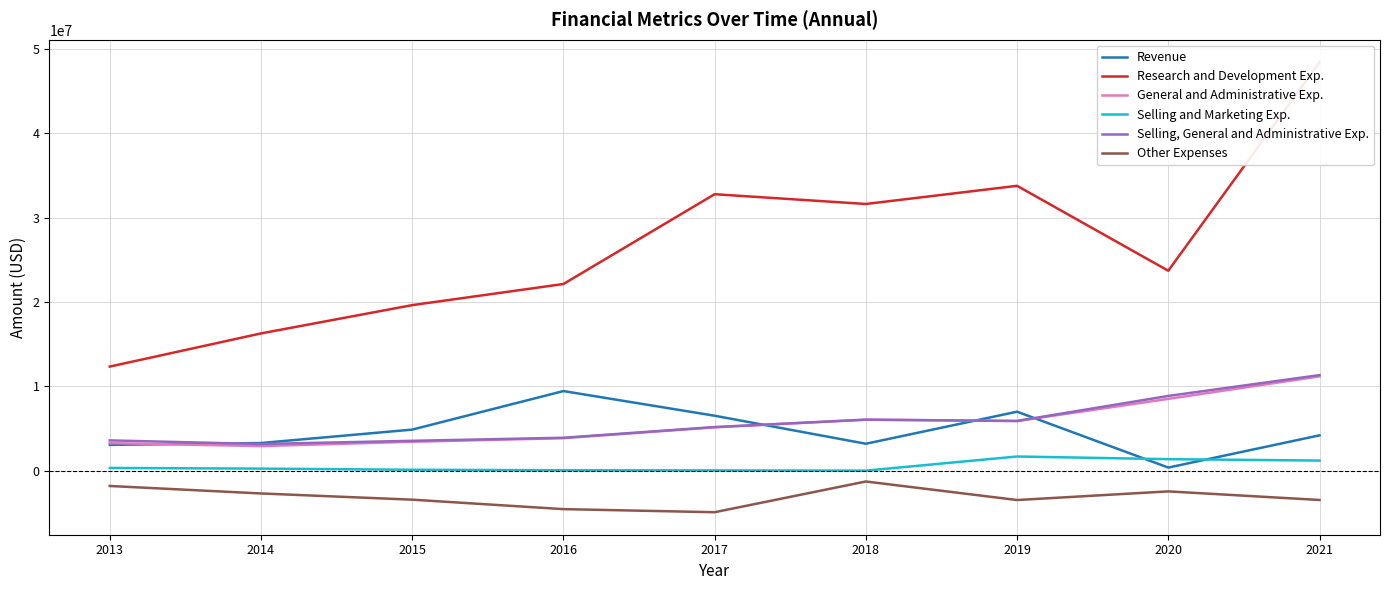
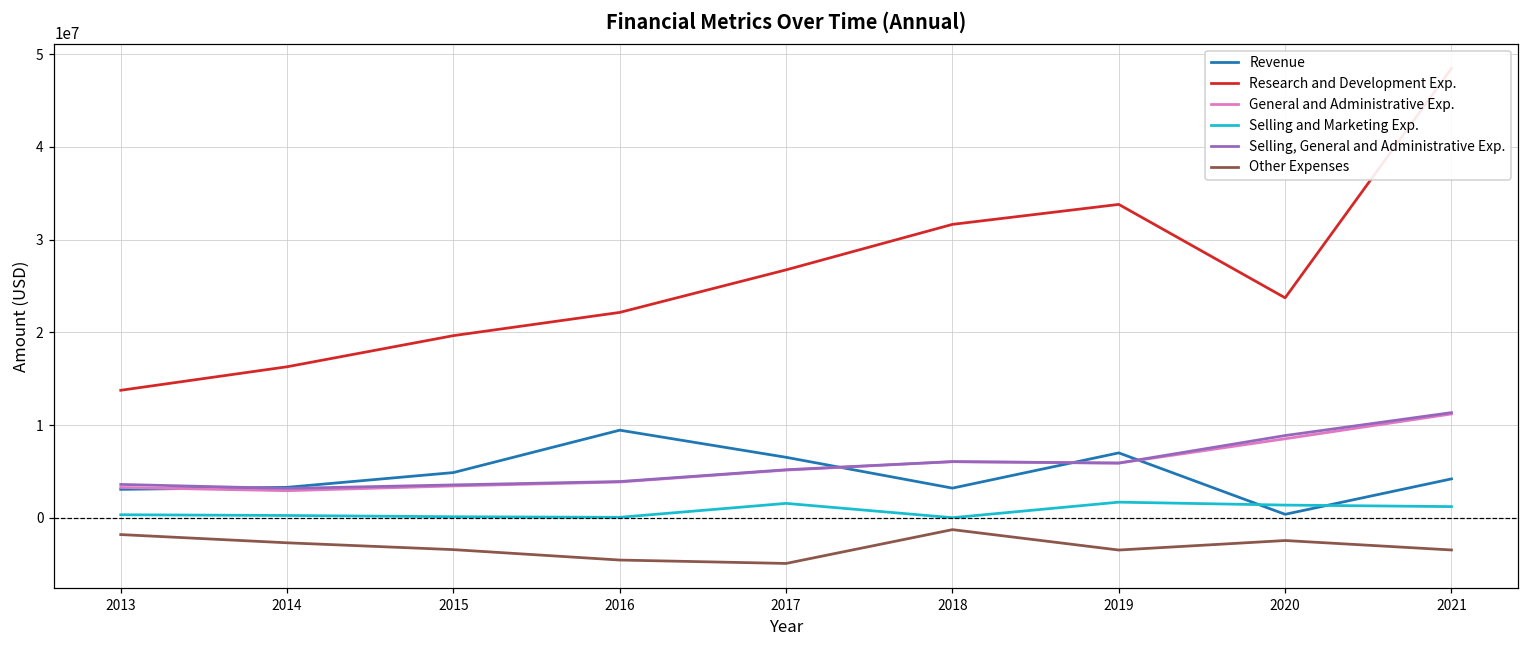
Research and Development Exp., 2013: 12000000 -> 14000000
Research and Development Exp., 2017: 33000000 -> 27000000
Selling and Marketing Exp., 2017: 0 -> 2000000
